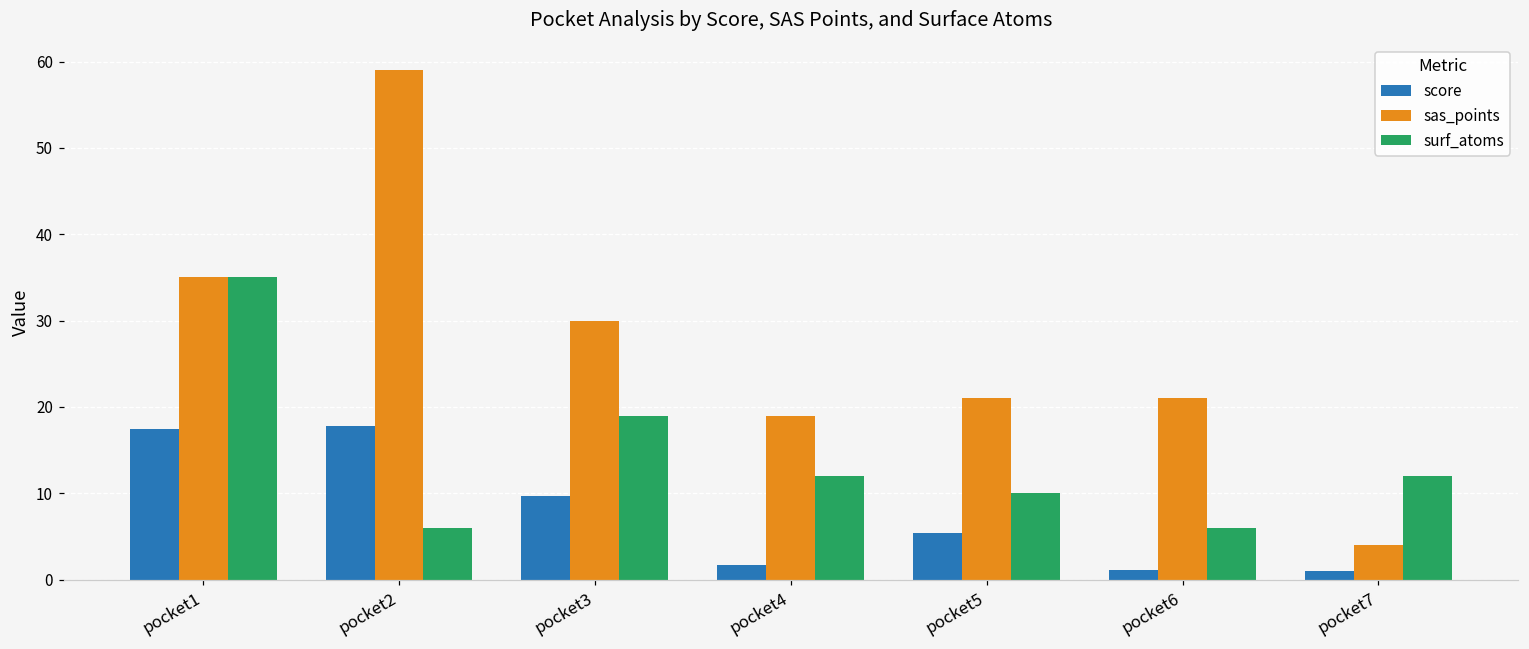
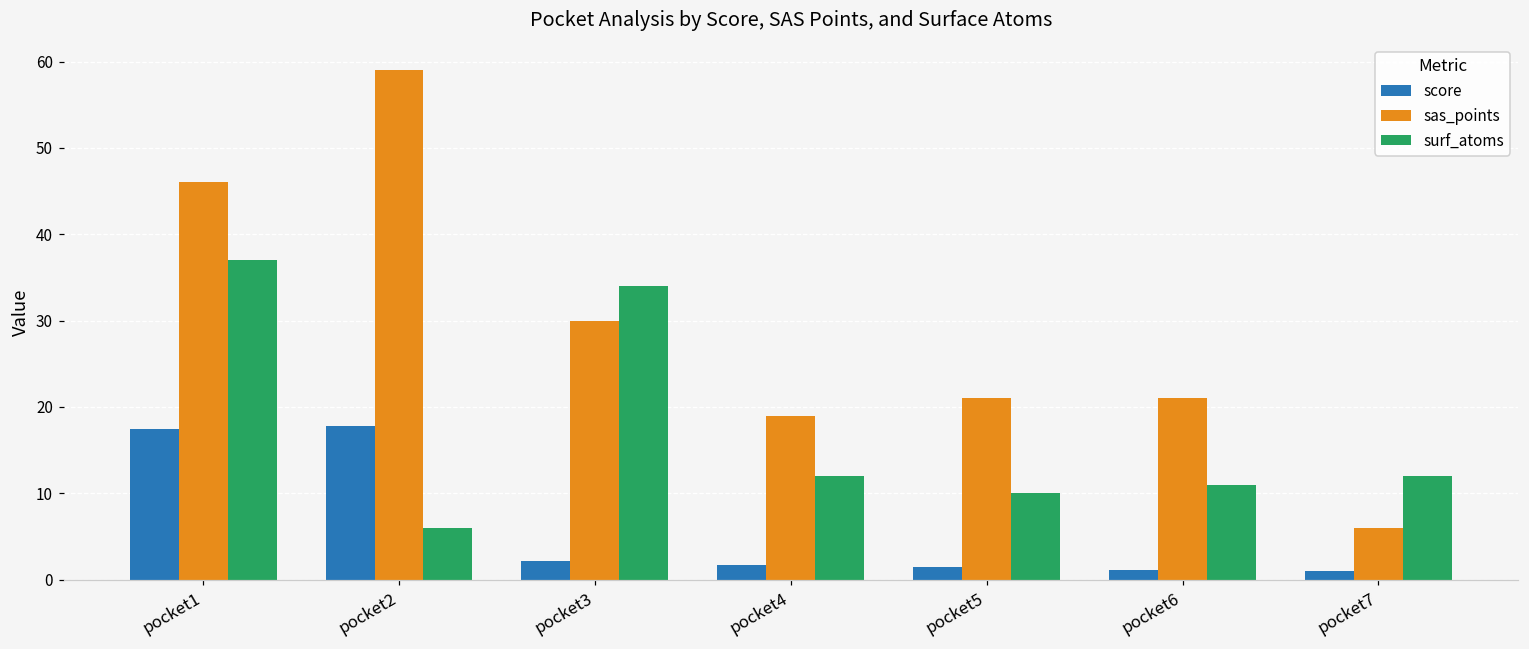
sas_points, pocket1: 35 -> 46
surf_atoms, pocket1: 35 -> 37
score, pocket3: 10 -> 2
surf_atoms, pocket3: 19 -> 34
score, pocket5: 5 -> 1
surf_atoms, pocket6: 6 -> 11
sas_points, pocket7: 4 -> 6
